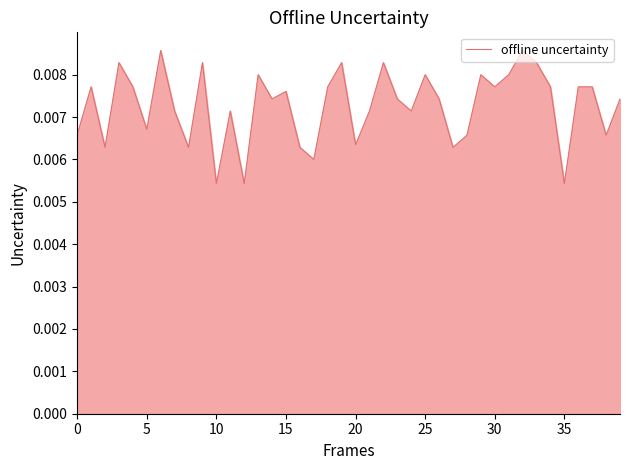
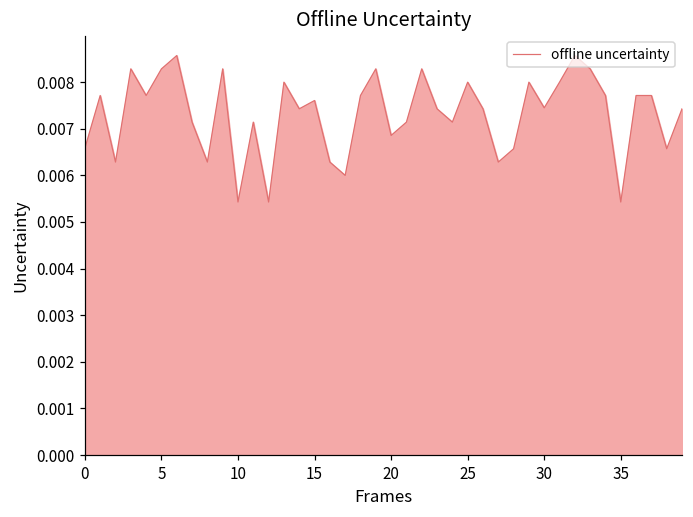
5: 0.0067 -> 0.0083
20: 0.0063 -> 0.0069
30: 0.0077 -> 0.0074
